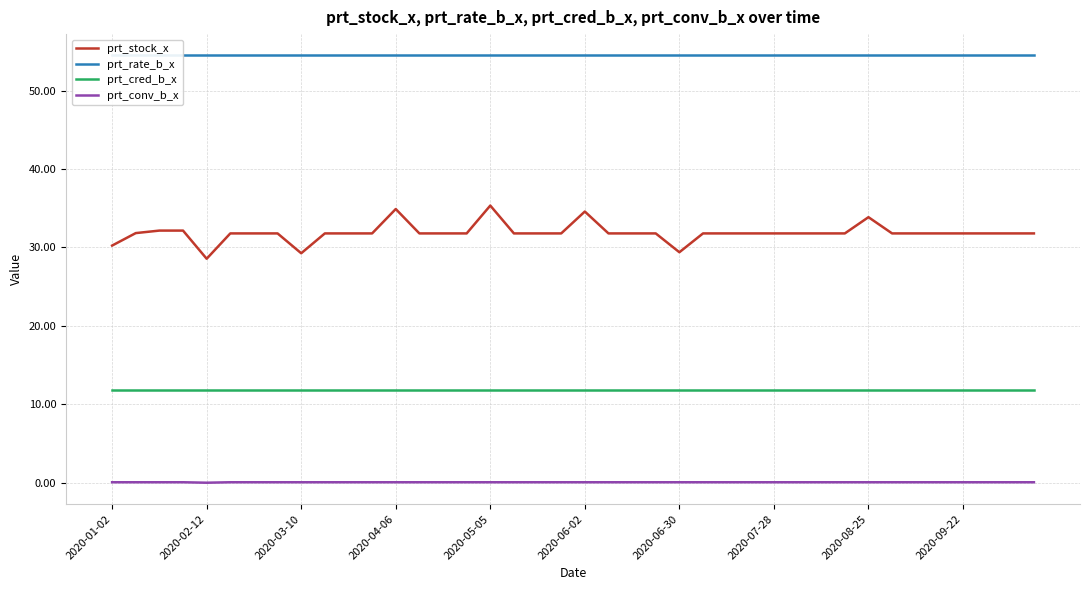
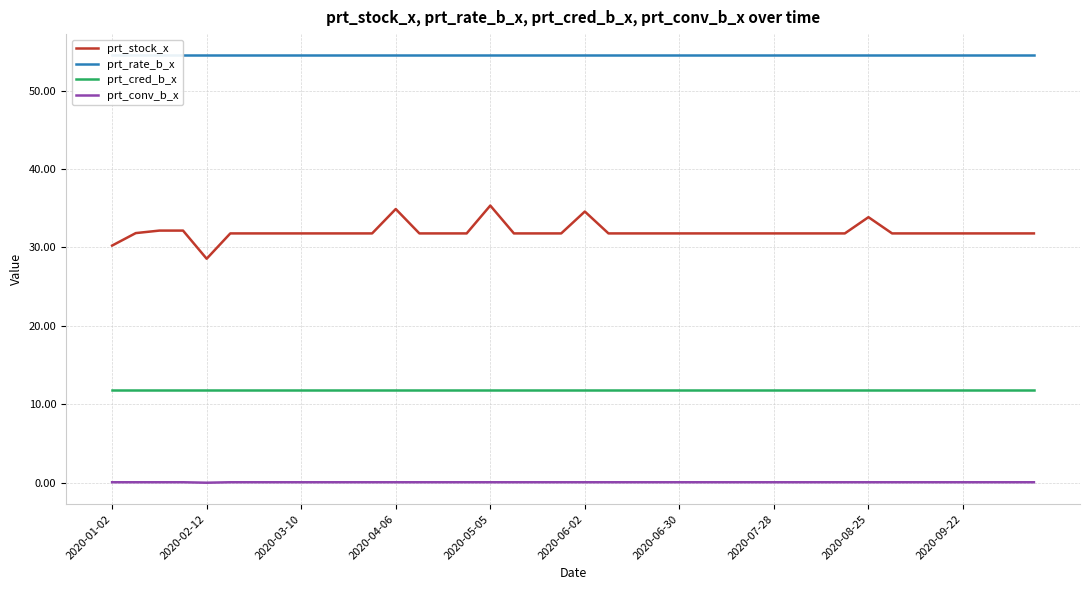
prt_stock_x, 2020-03-10: 29 -> 32
prt_stock_x, 2020-06-30: 29 -> 32
